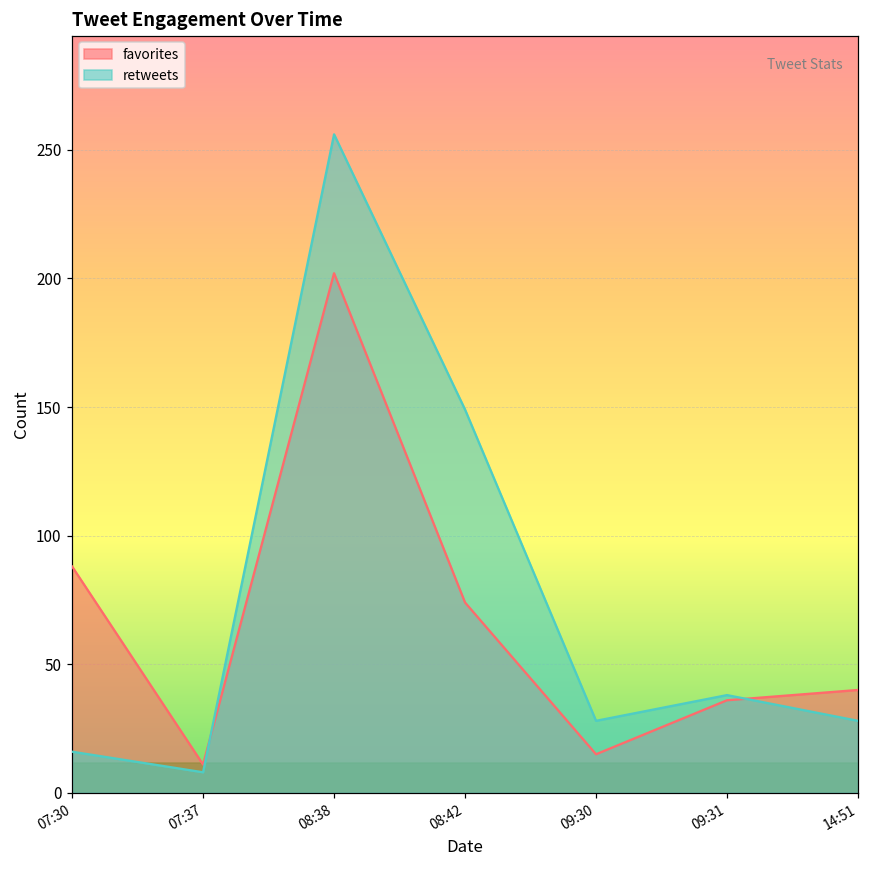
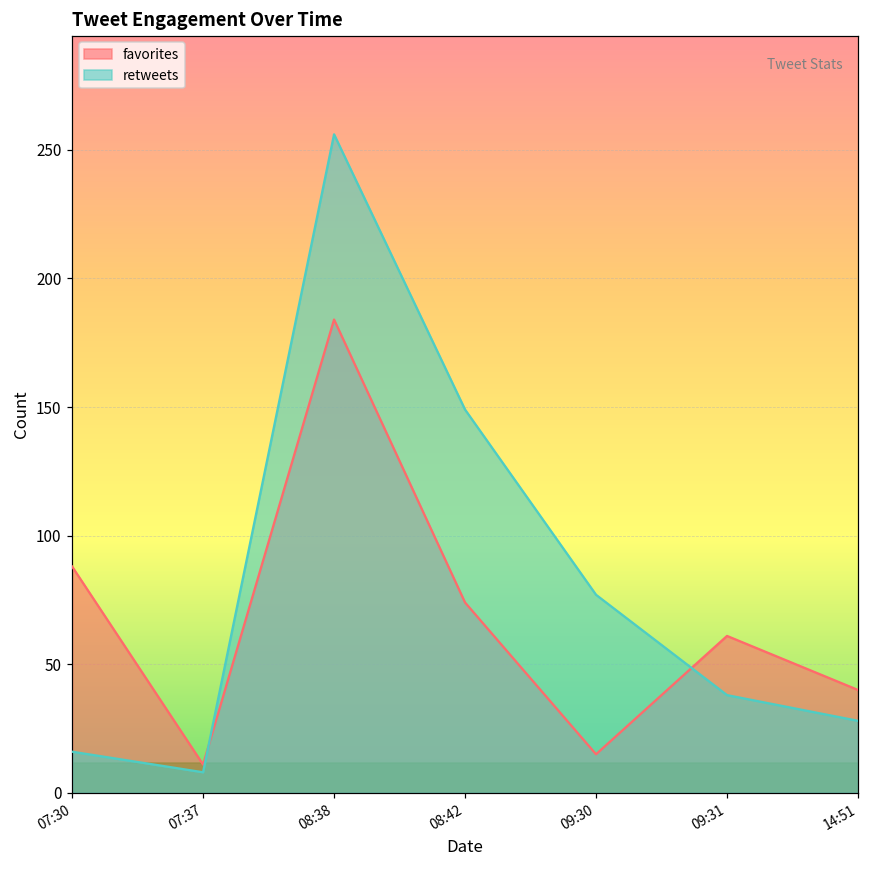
favorites, 08:38: 202 -> 184
retweets, 09:30: 28 -> 77
favorites, 09:31: 36 -> 61
